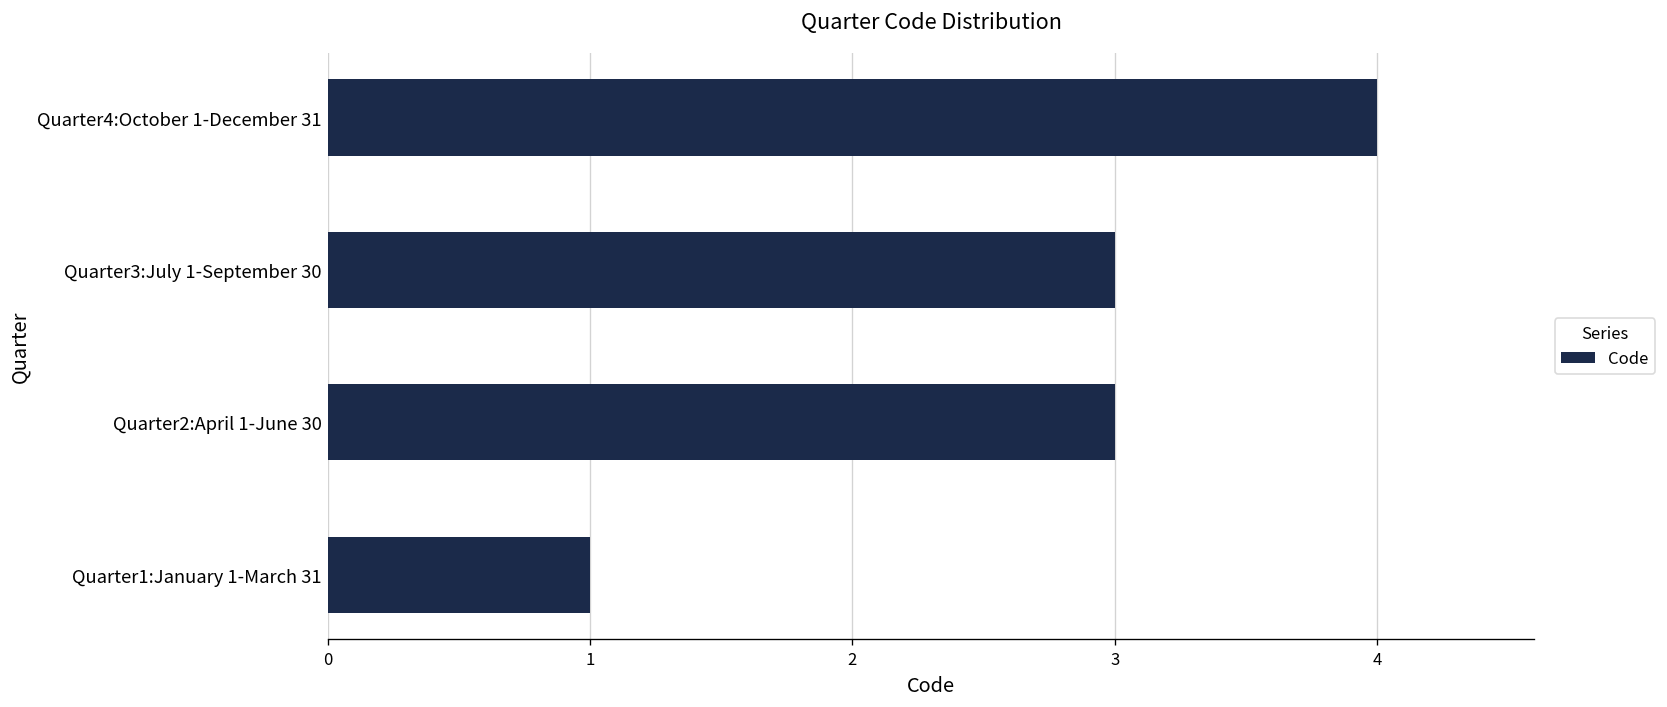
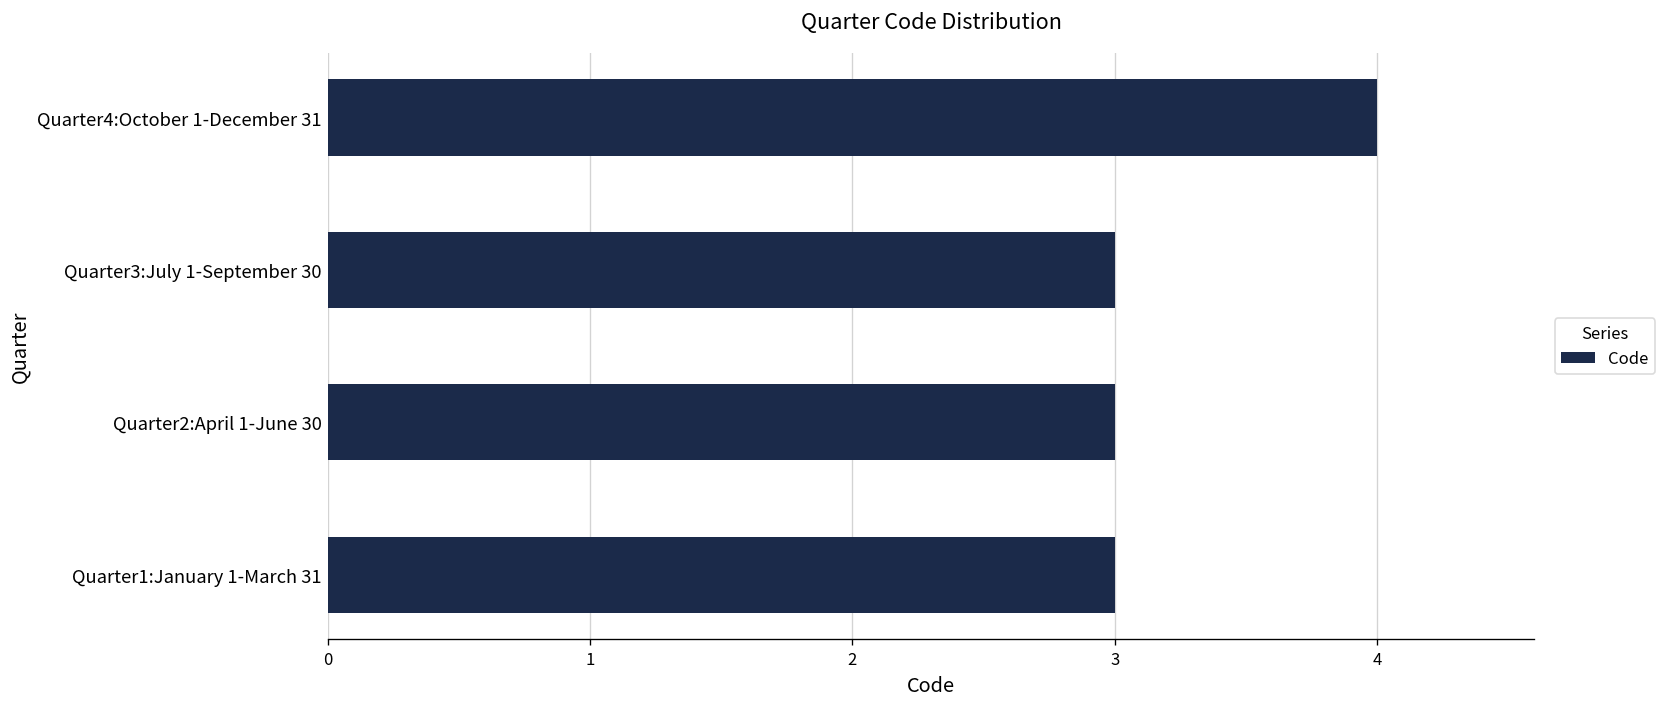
Quarter1:January 1-March 31: 1 -> 3
